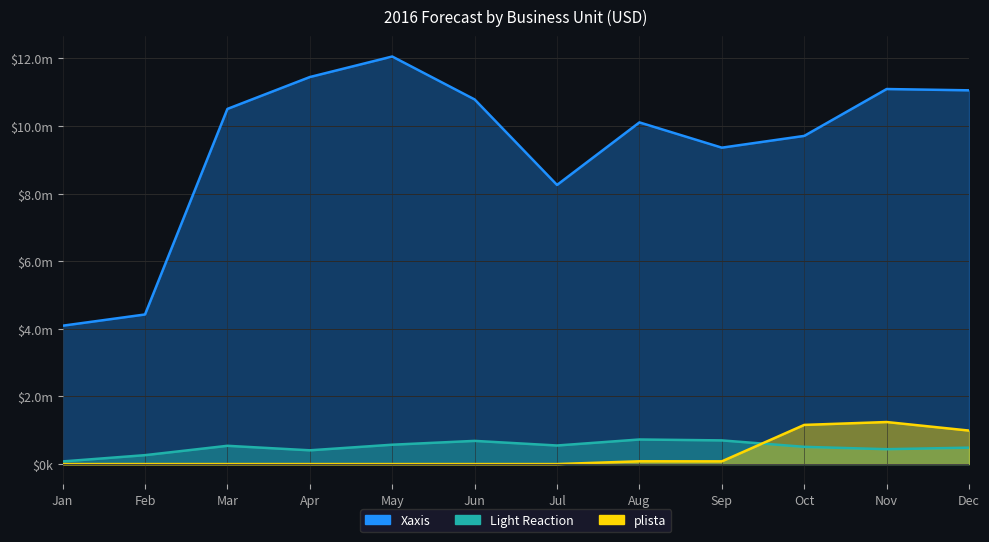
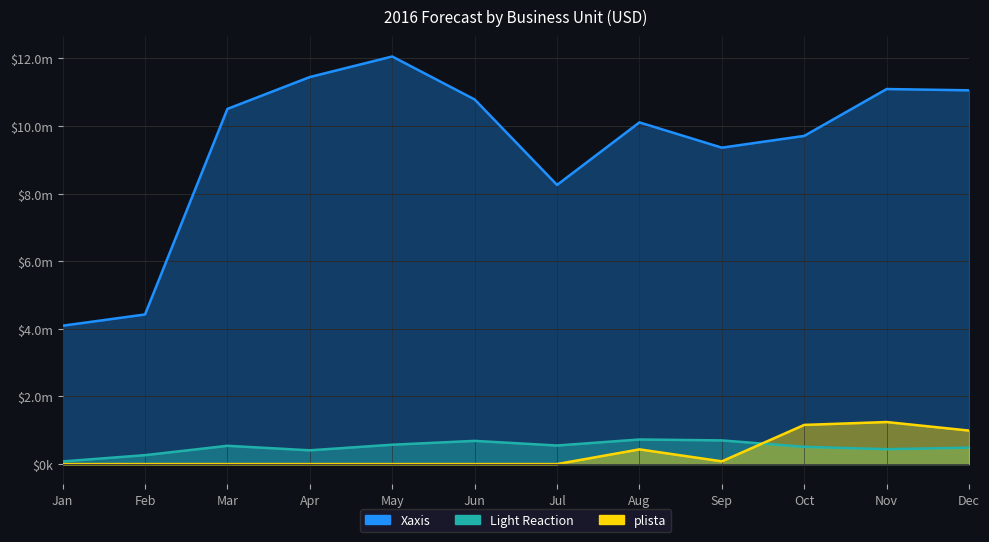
plista, Aug: $0.1m -> $0.4m
